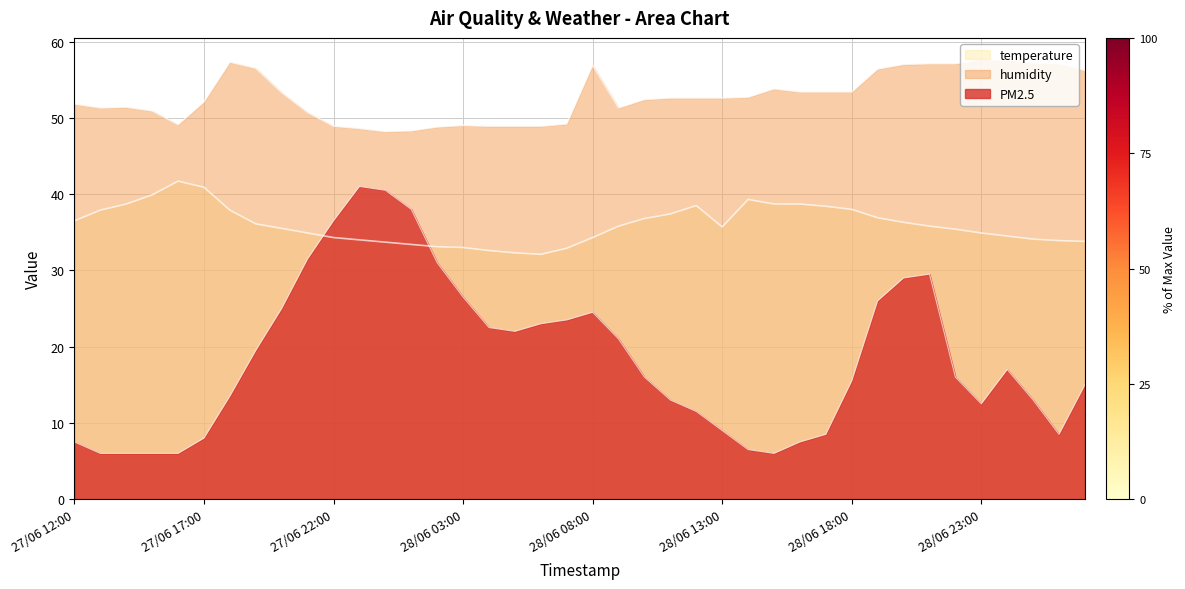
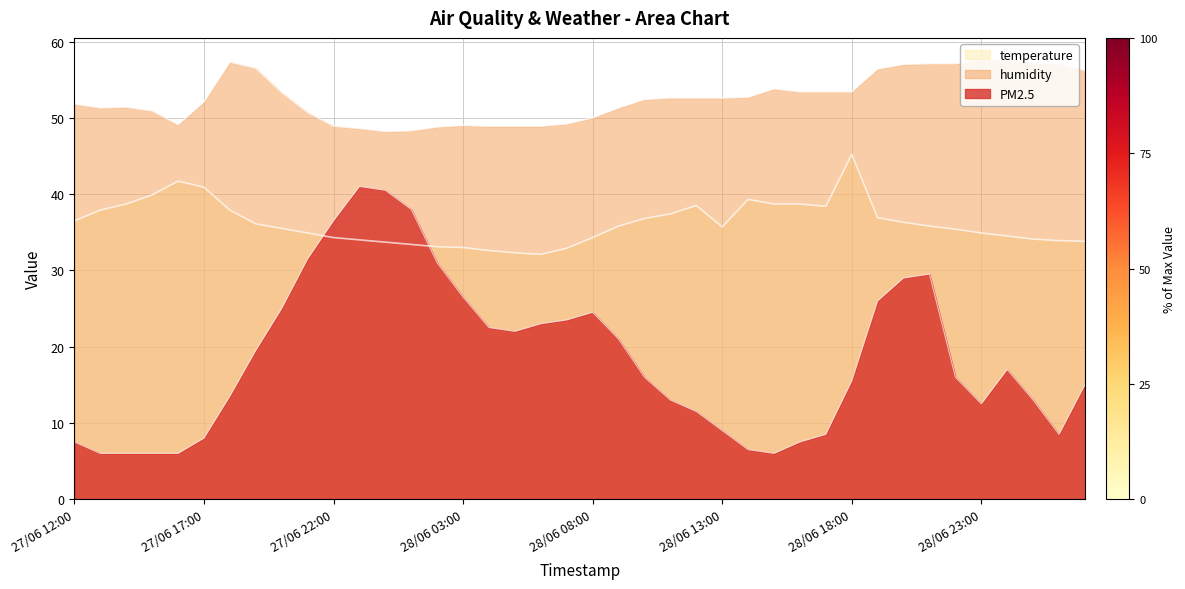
humidity, 28/06 08:00: 57 -> 50
temperature, 28/06 18:00: 38 -> 45
